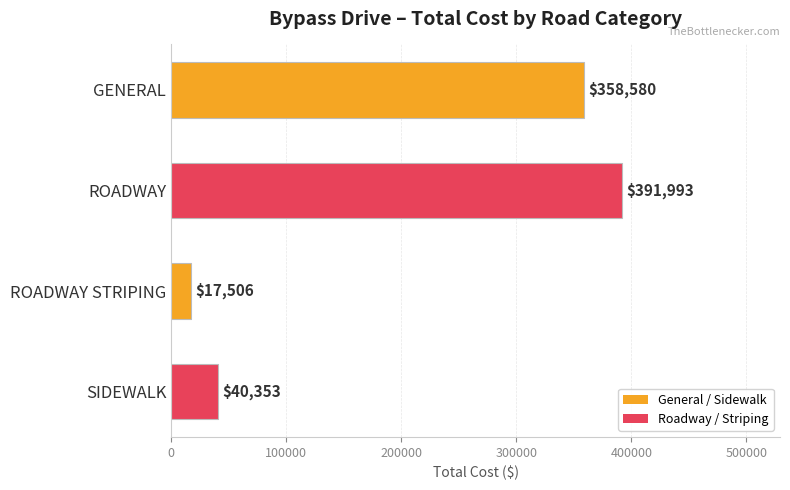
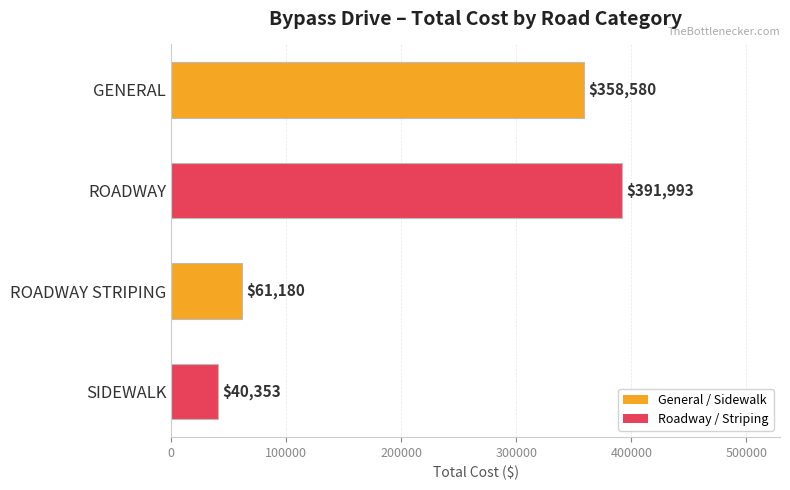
ROADWAY STRIPING: $17,506 -> $61,180
